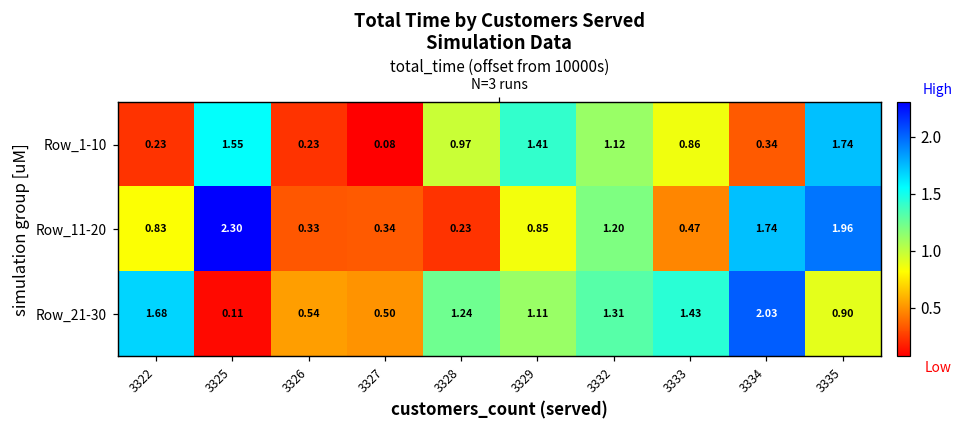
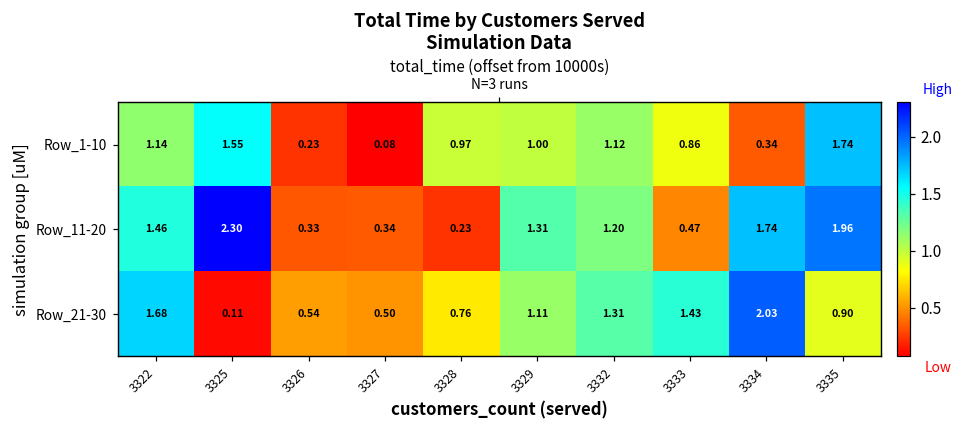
Row_1-10, 3322: 0.23 -> 1.14
Row_1-10, 3329: 1.41 -> 1.00
Row_11-20, 3322: 0.83 -> 1.46
Row_11-20, 3329: 0.85 -> 1.31
Row_21-30, 3328: 1.24 -> 0.76
